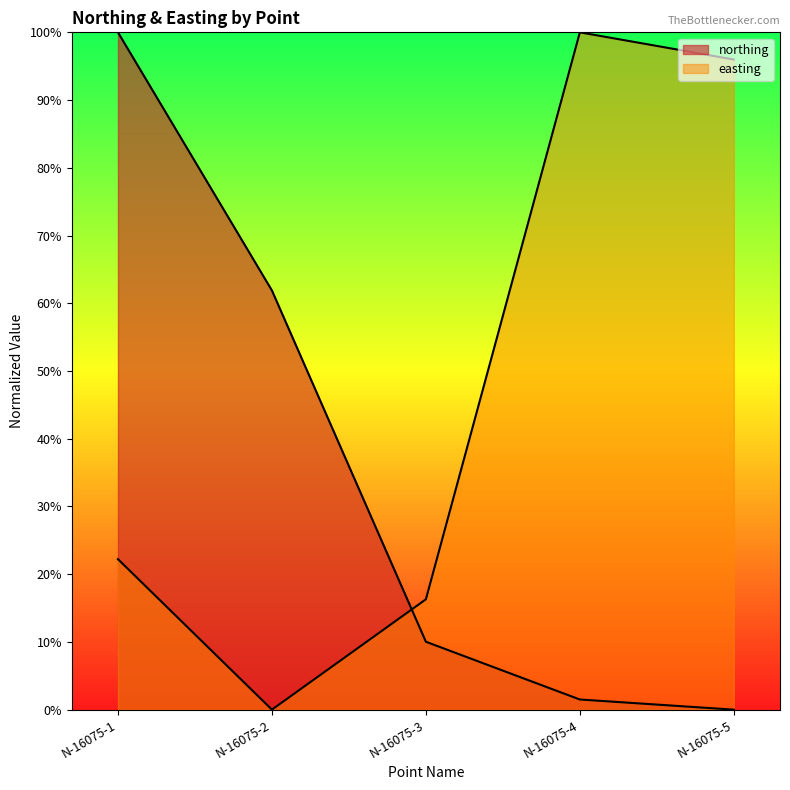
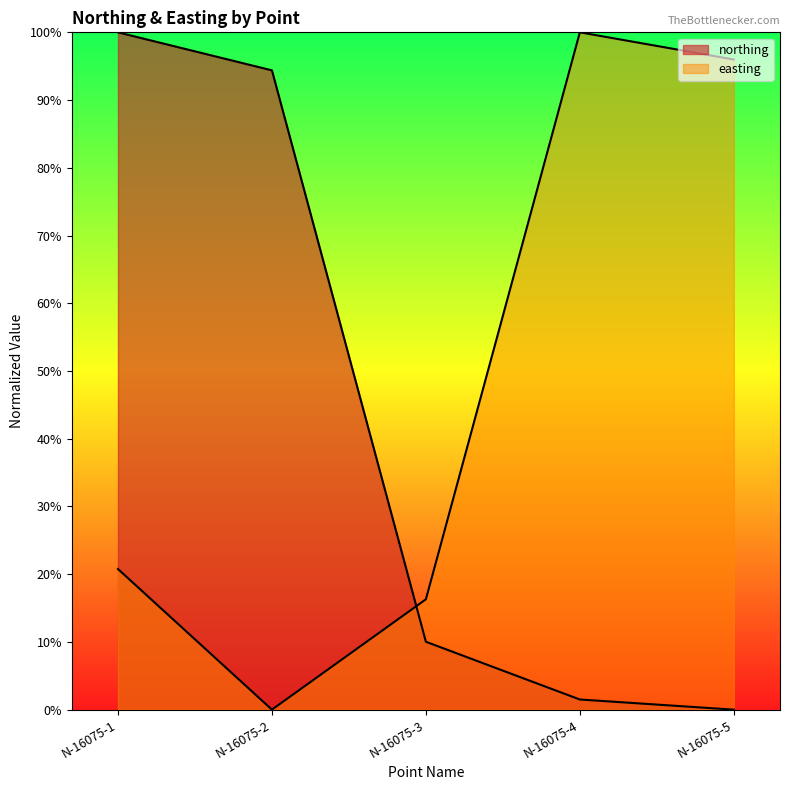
easting, N-16075-1: 22% -> 21%
northing, N-16075-2: 62% -> 94%
